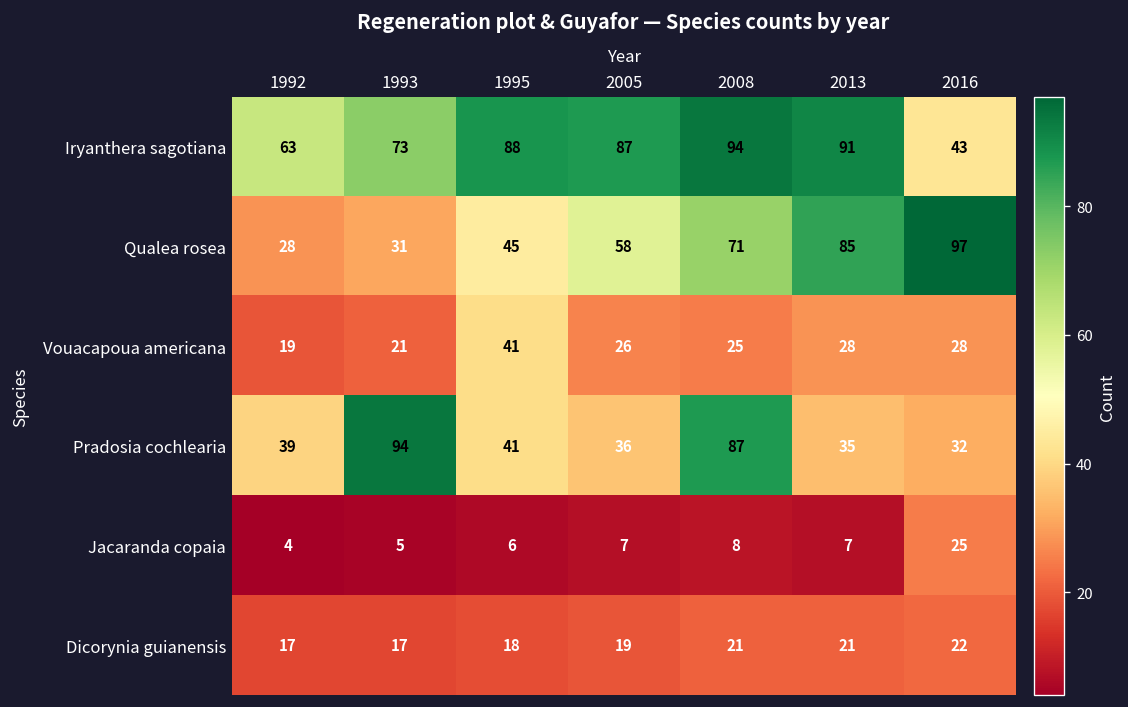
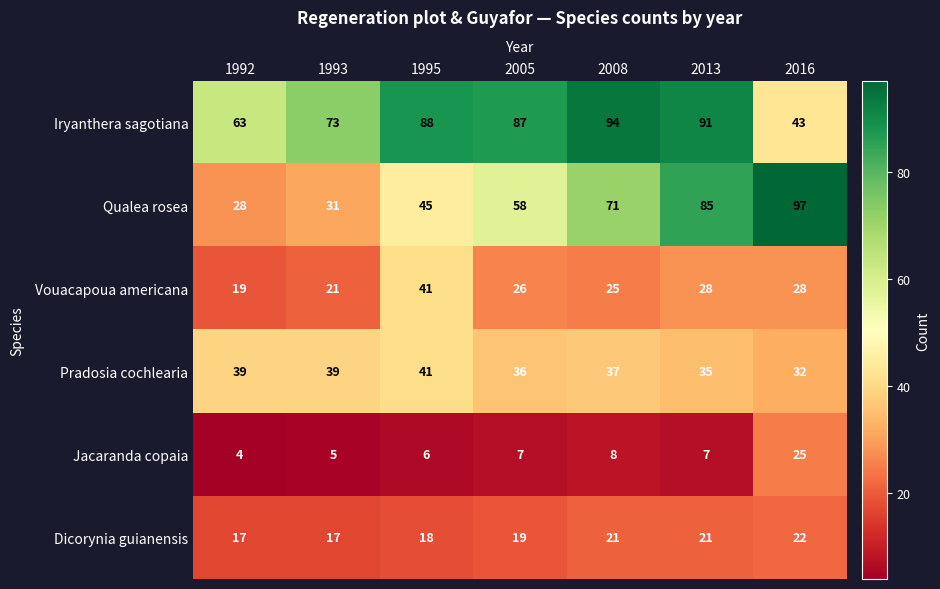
Pradosia cochlearia, 1993: 94 -> 39
Pradosia cochlearia, 2008: 87 -> 37
